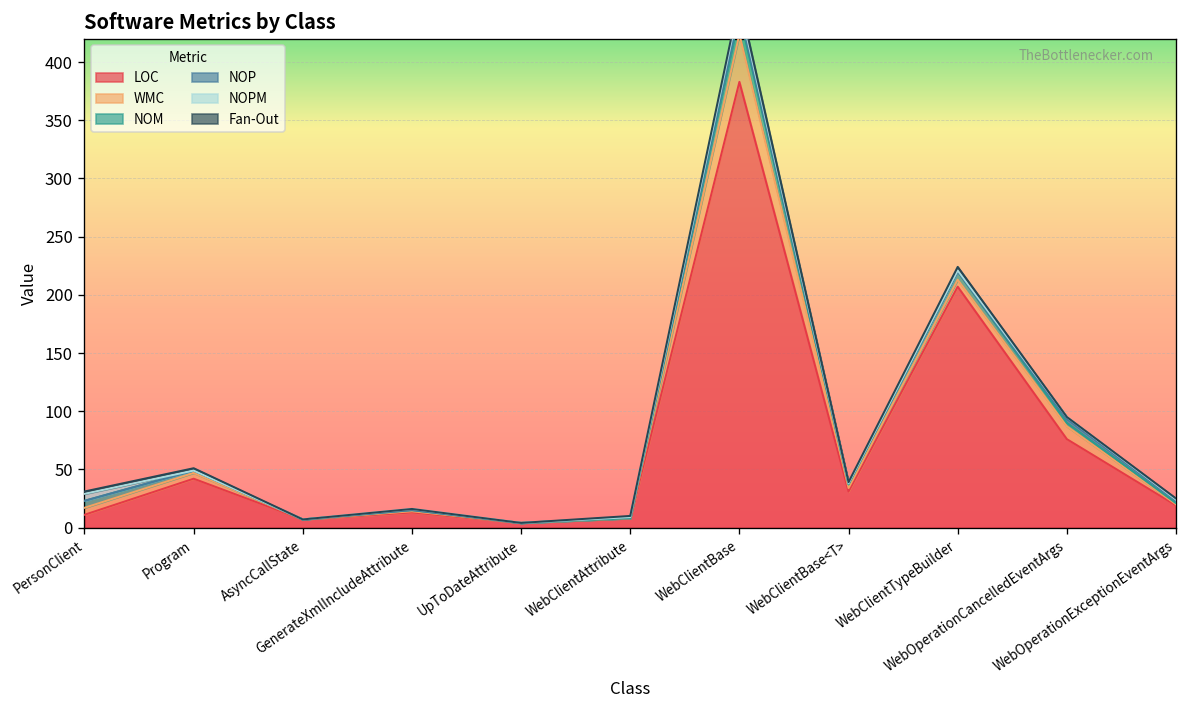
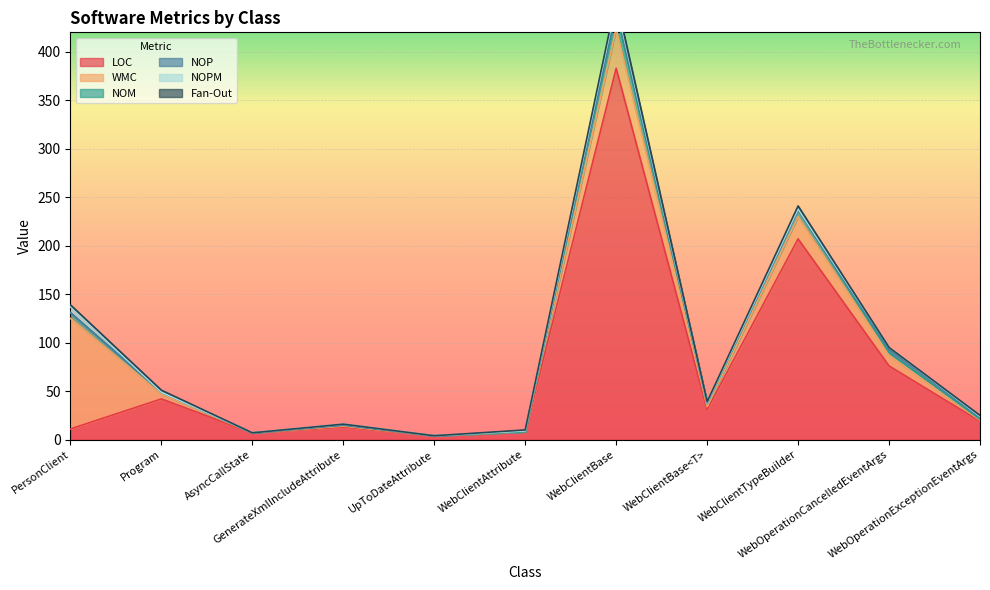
WMC, PersonClient: 10 -> 110
WMC, WebClientTypeBuilder: 10 -> 20
